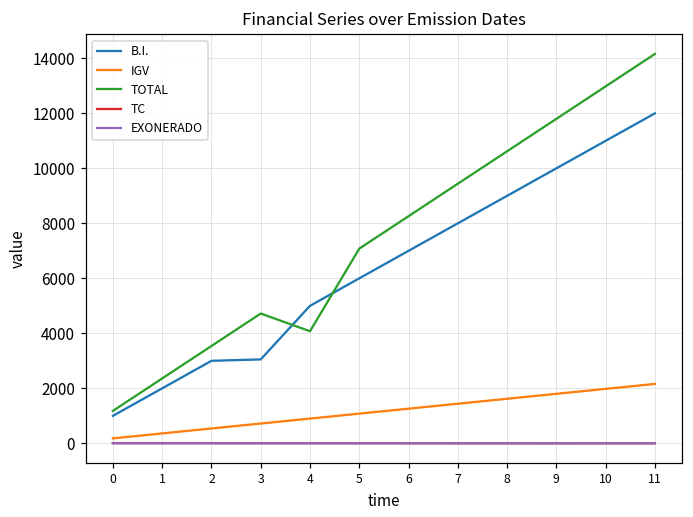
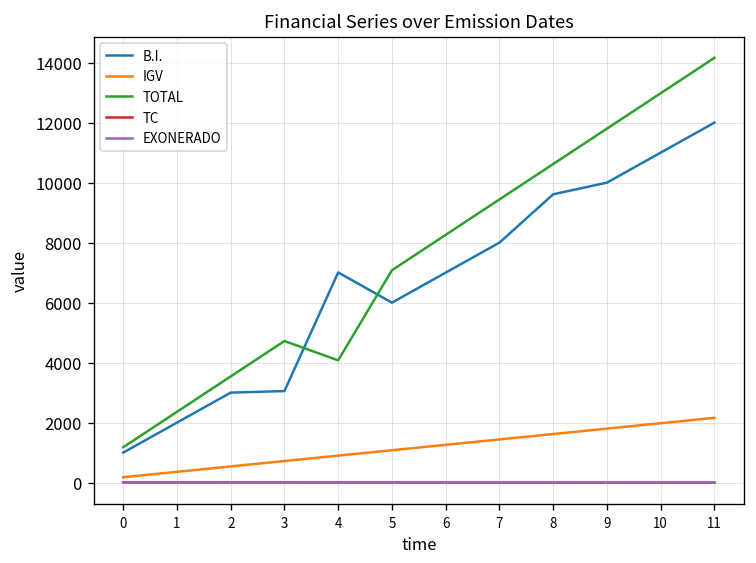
B.I., 4: 5000 -> 7000
B.I., 8: 9000 -> 9600
